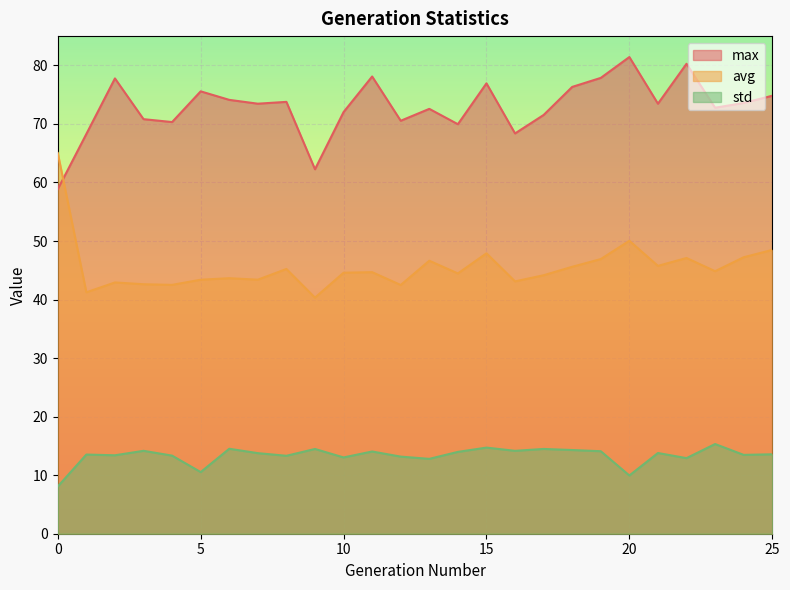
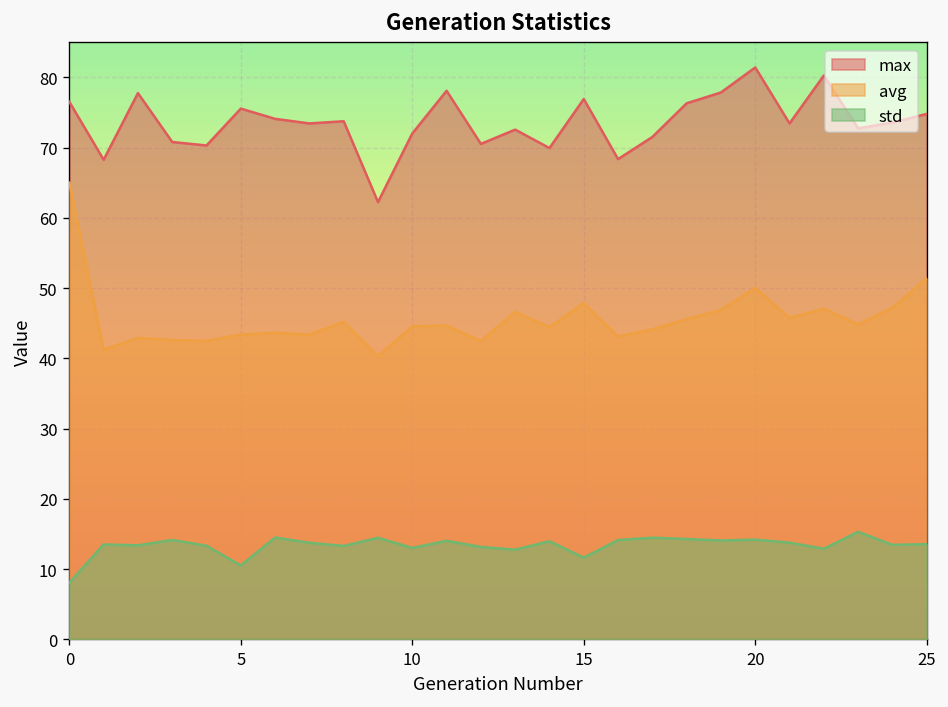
max, 0: 59 -> 77
std, 15: 15 -> 12
std, 20: 10 -> 14
avg, 25: 48 -> 51
